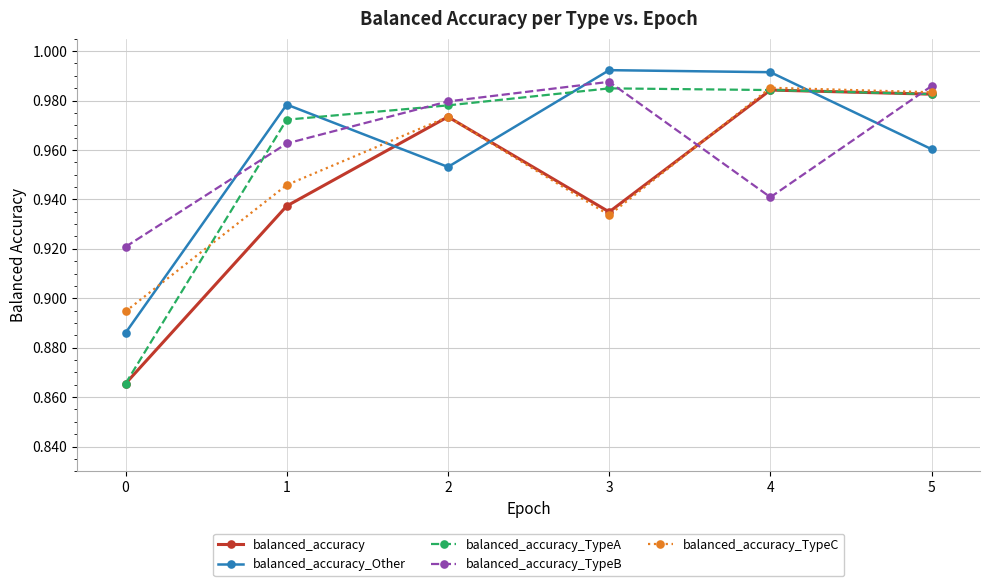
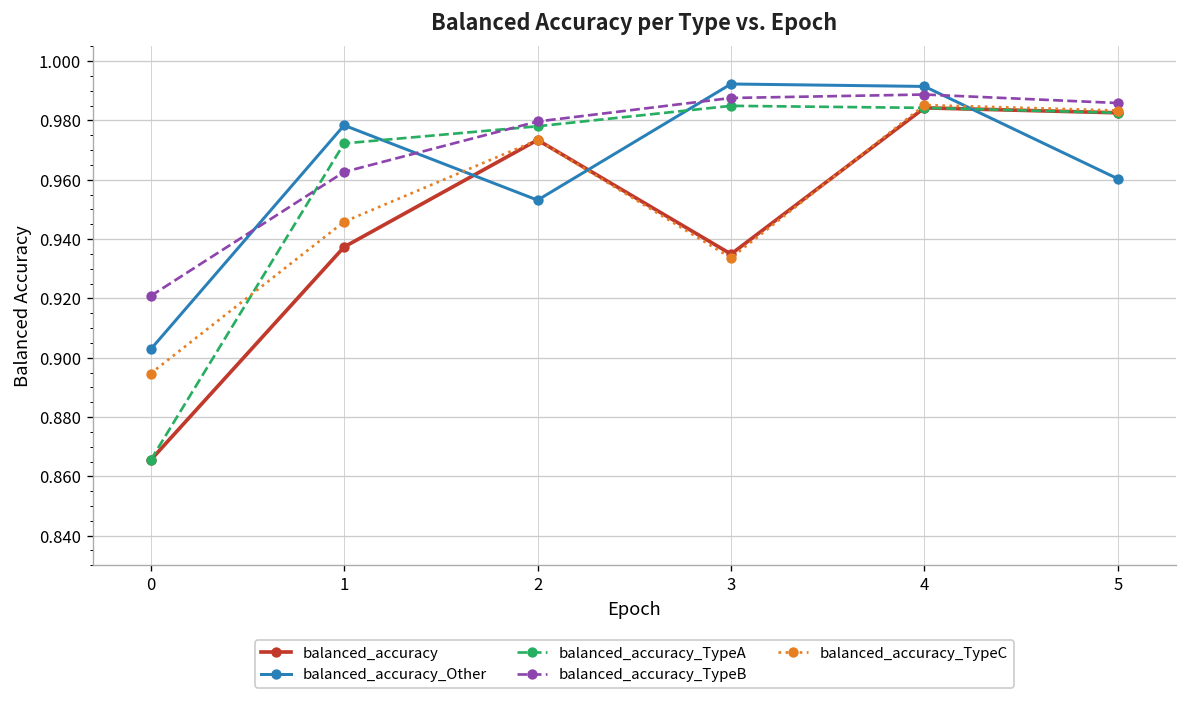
balanced_accuracy_Other, 0: 0.886 -> 0.903
balanced_accuracy_TypeB, 4: 0.941 -> 0.989
